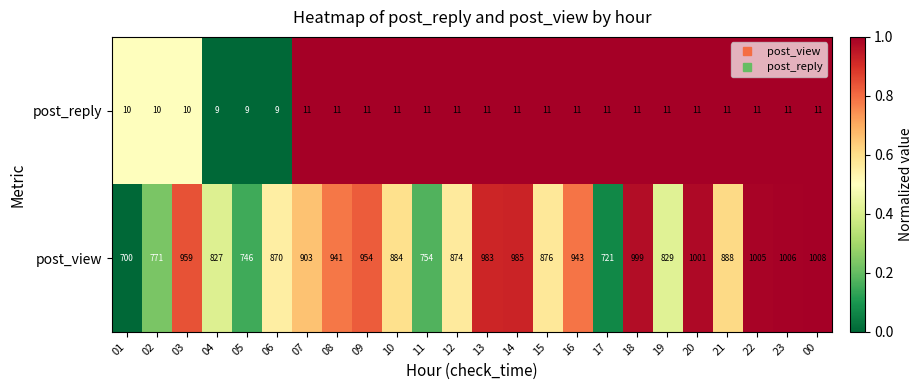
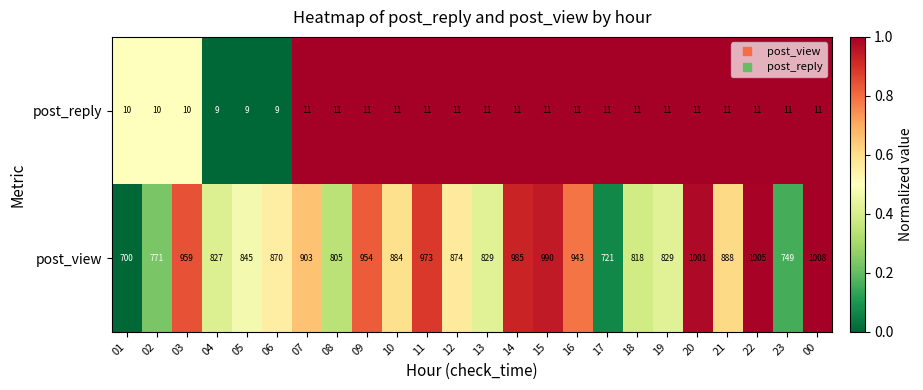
post_view, 05: 746 -> 845
post_view, 08: 941 -> 805
post_view, 11: 754 -> 973
post_view, 13: 983 -> 829
post_view, 15: 876 -> 990
post_view, 18: 999 -> 818
post_view, 23: 1006 -> 749
